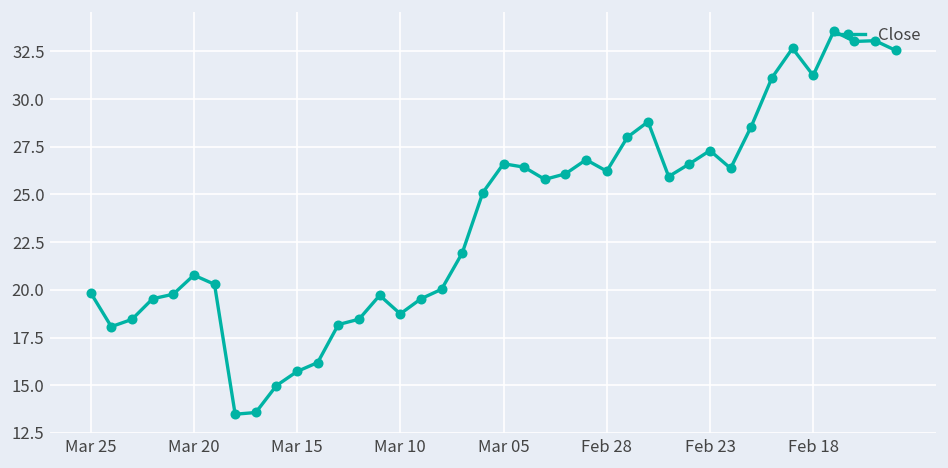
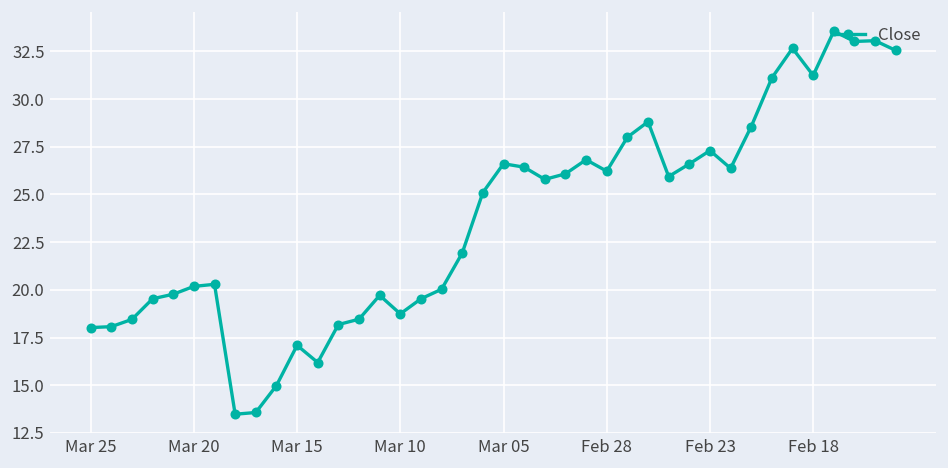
Mar 25: 19.9 -> 18.0
Mar 20: 20.8 -> 20.2
Mar 15: 15.7 -> 17.1
